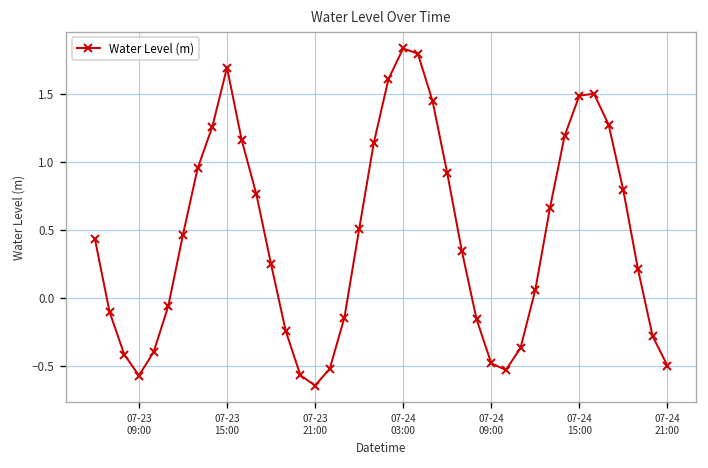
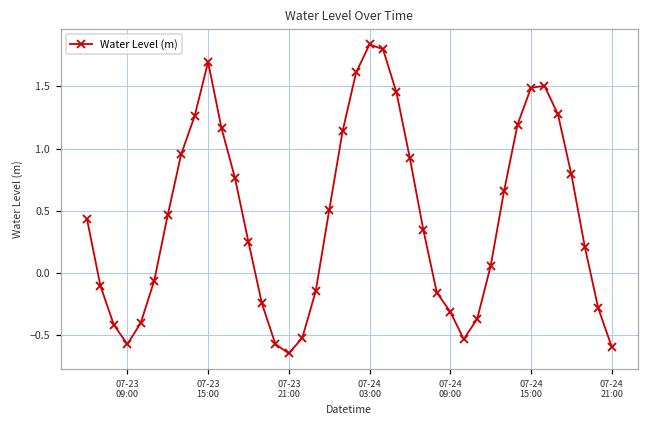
07-24 09:00: -0.48 -> -0.31
07-24 21:00: -0.50 -> -0.59
